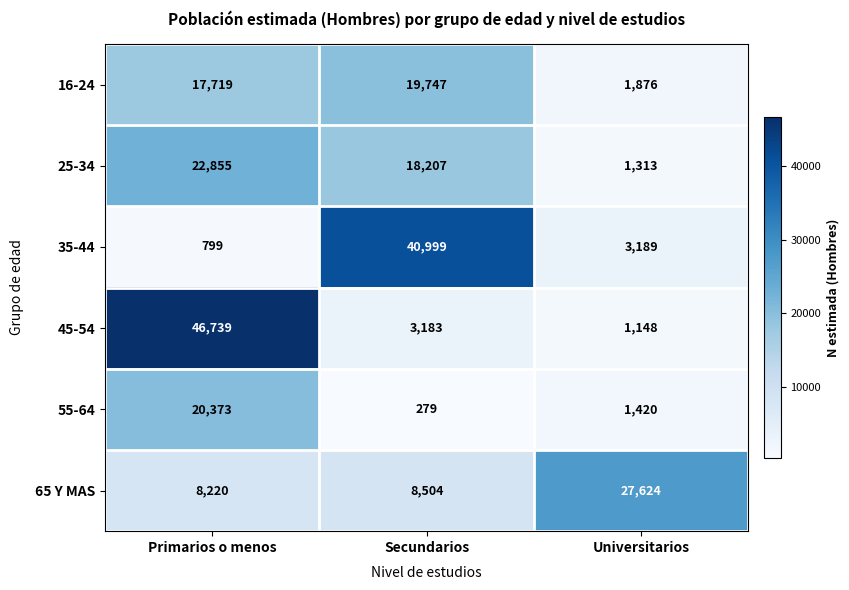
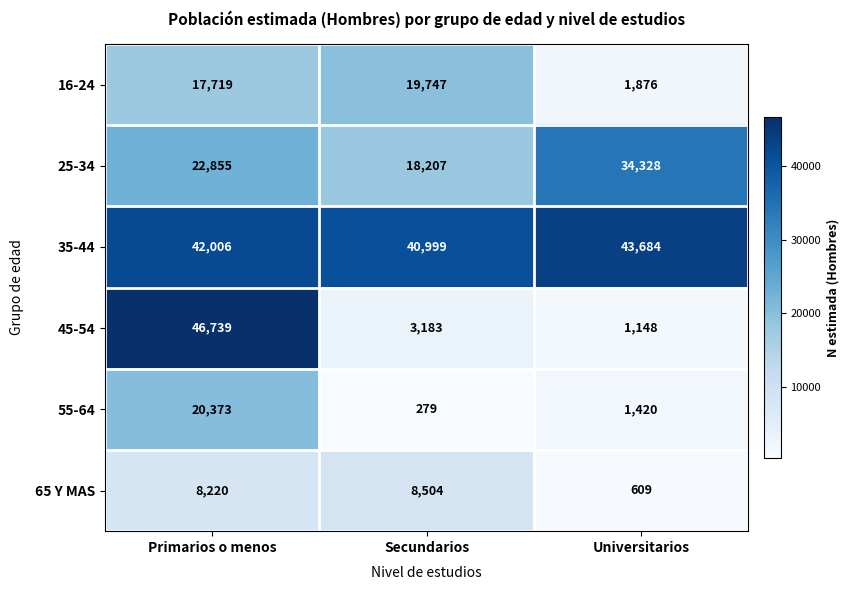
25-34, Universitarios: 1,313 -> 34,328
35-44, Primarios o menos: 799 -> 42,006
35-44, Universitarios: 3,189 -> 43,684
65 Y MAS, Universitarios: 27,624 -> 609
